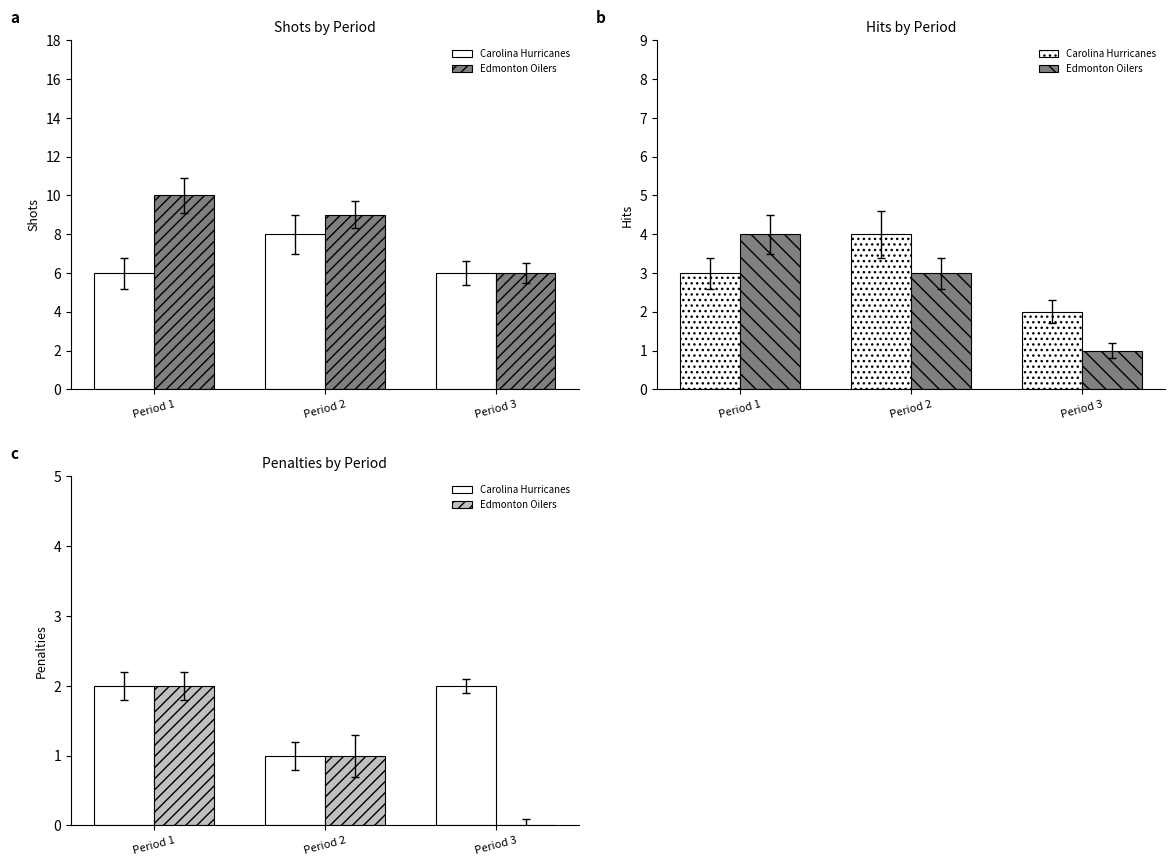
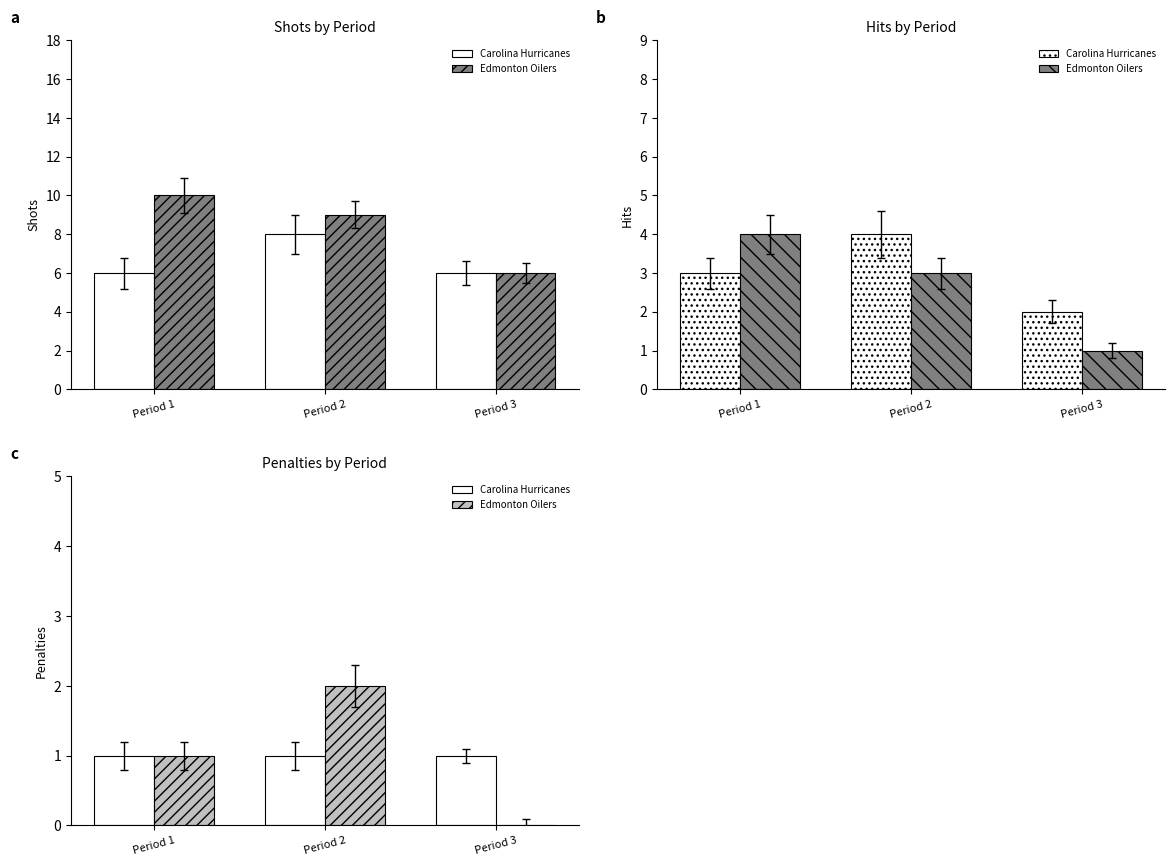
Penalties by Period, Carolina Hurricanes, Period 1: 2 -> 1
Penalties by Period, Edmonton Oilers, Period 1: 2 -> 1
Penalties by Period, Edmonton Oilers, Period 2: 1 -> 2
Penalties by Period, Carolina Hurricanes, Period 3: 2 -> 1
